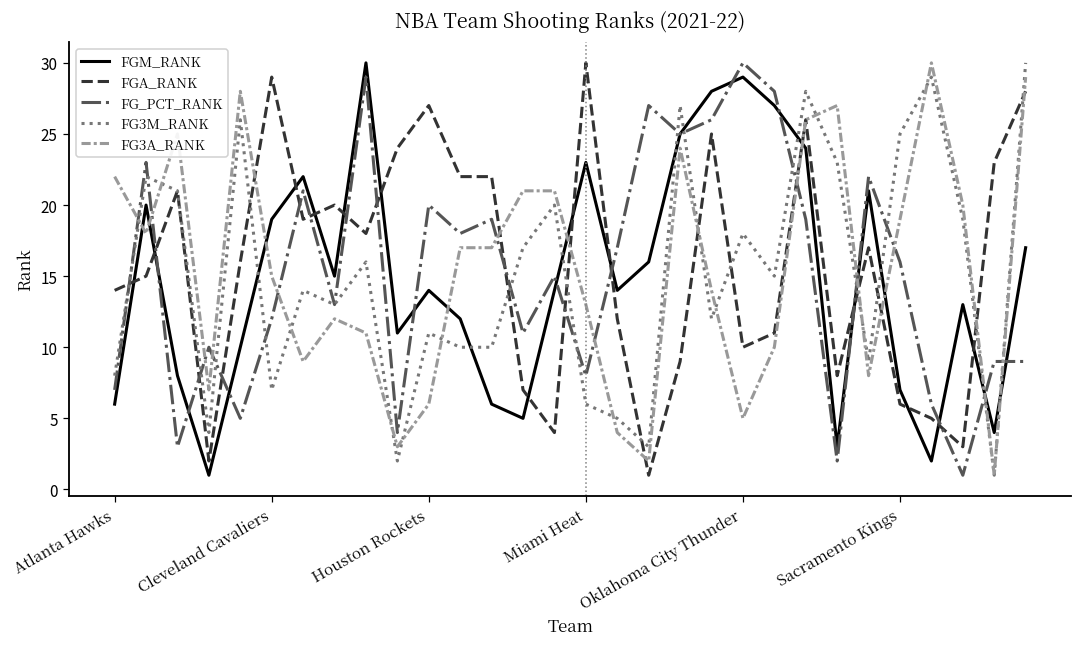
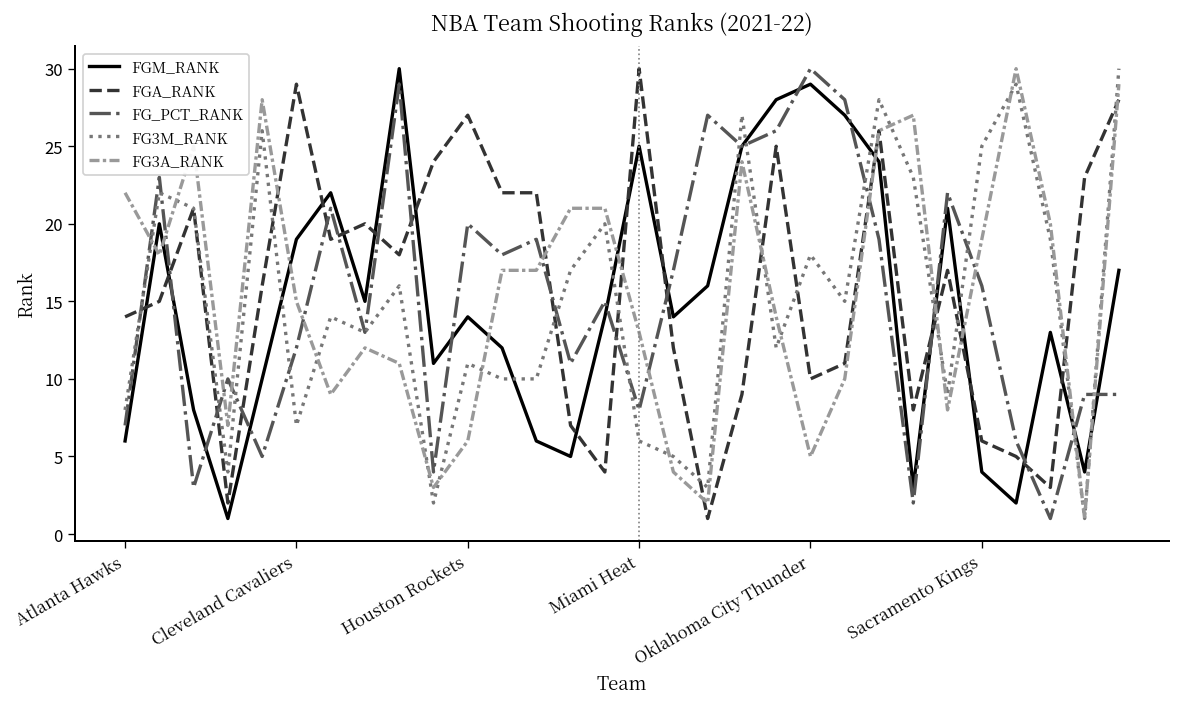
FGM_RANK, Miami Heat: 23 -> 25
FGM_RANK, Sacramento Kings: 7 -> 4
